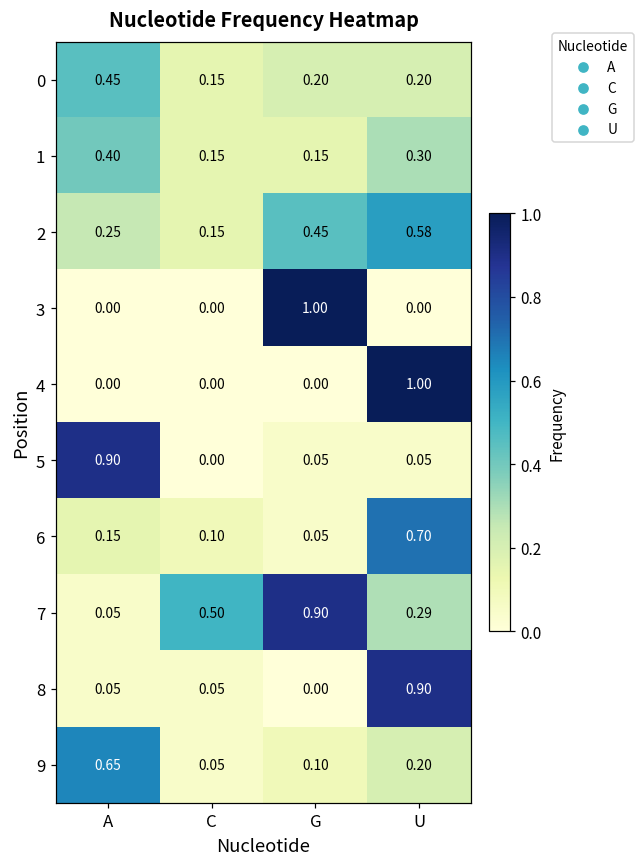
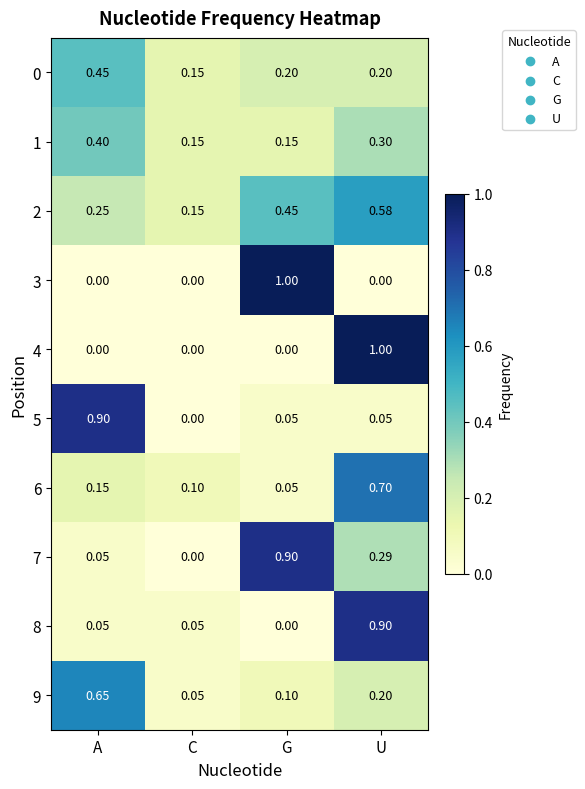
7, C: 0.50 -> 0.00
